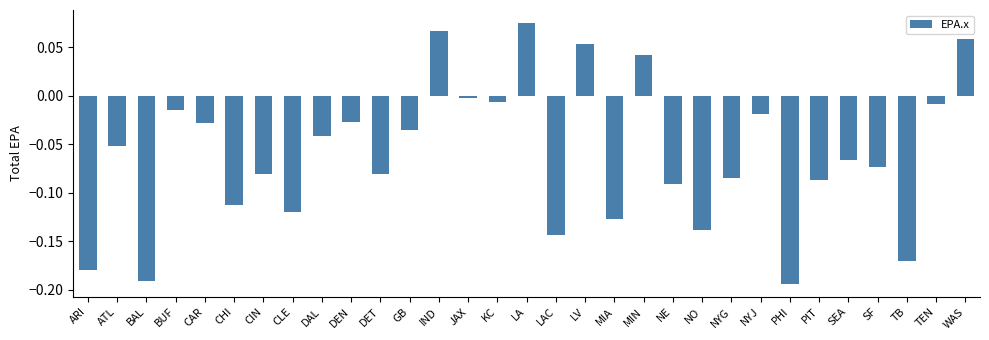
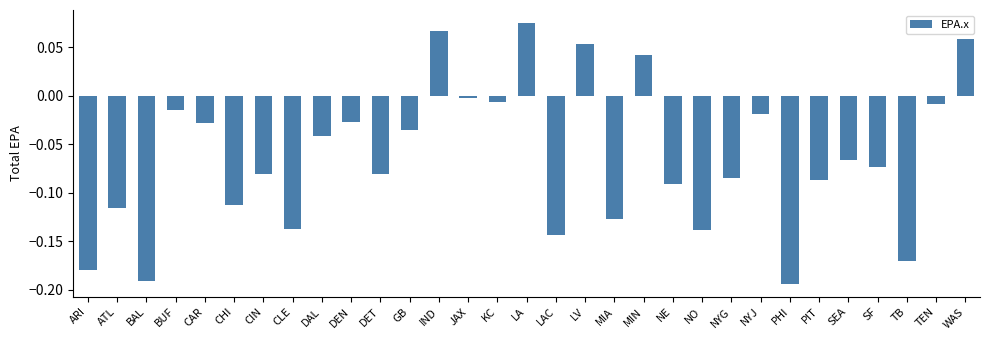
ATL: -0.05 -> -0.12
CLE: -0.12 -> -0.14
